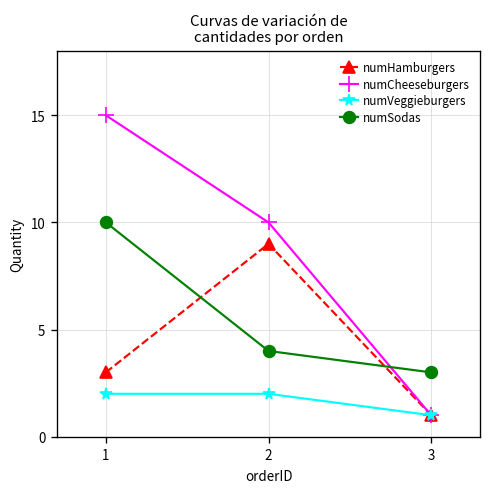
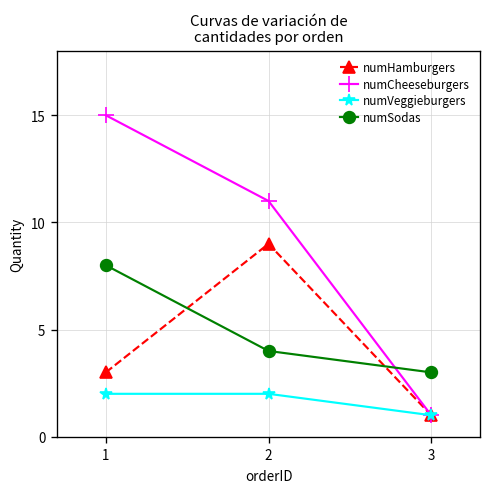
numSodas, 1: 10 -> 8
numCheeseburgers, 2: 10 -> 11
